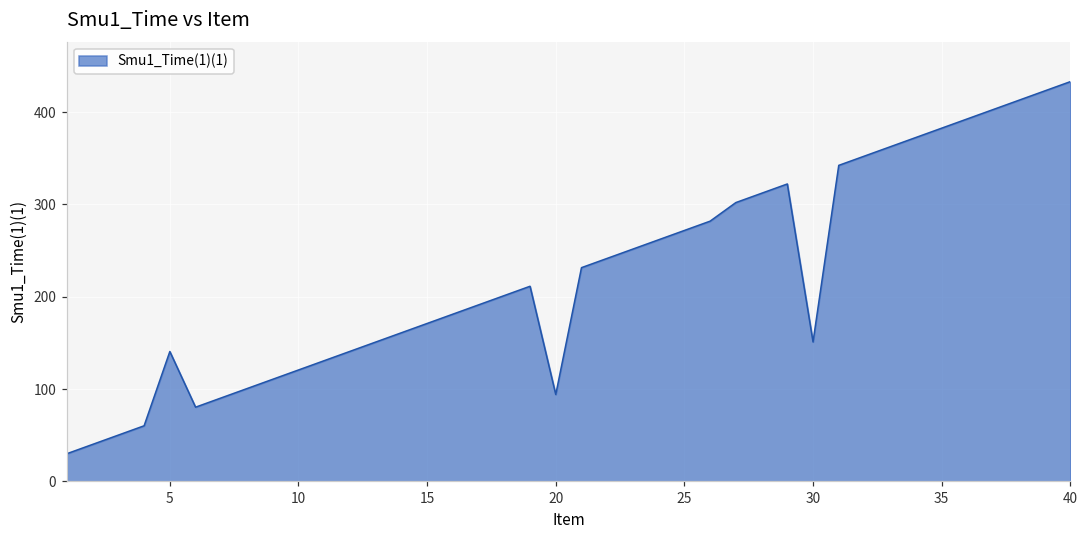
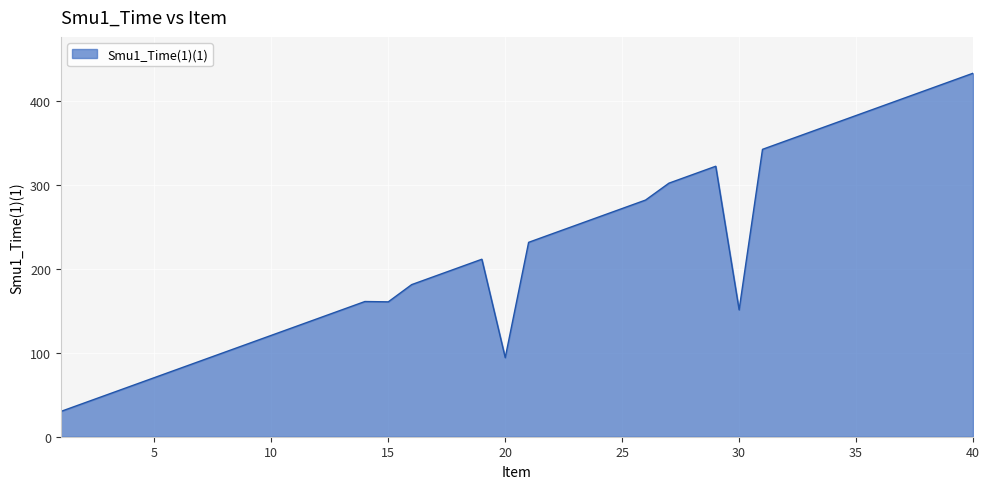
5: 140 -> 70
15: 170 -> 160
